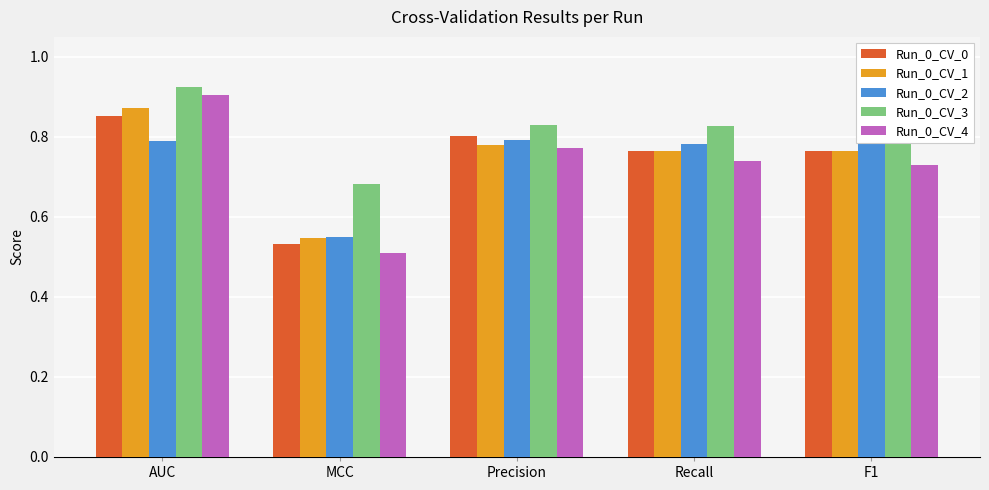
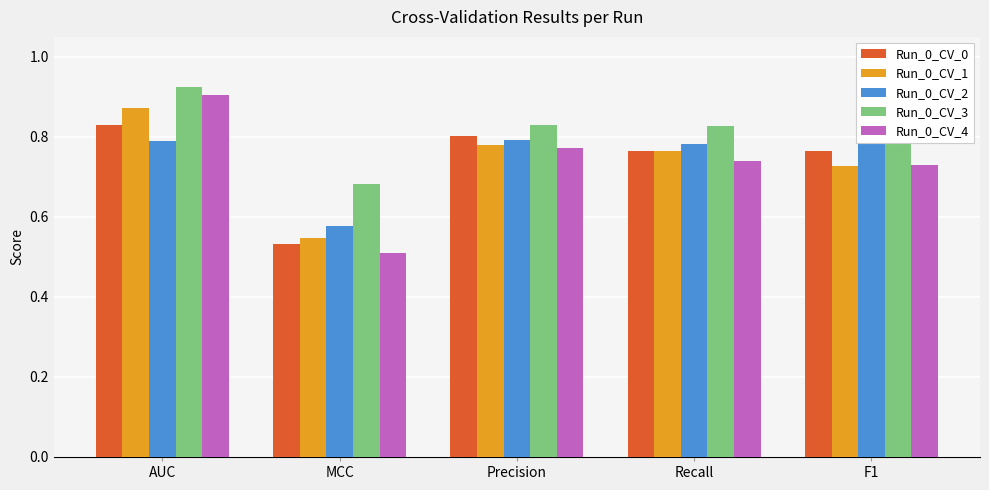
Run_0_CV_0, AUC: 0.85 -> 0.83
Run_0_CV_2, MCC: 0.55 -> 0.58
Run_0_CV_1, F1: 0.76 -> 0.73
